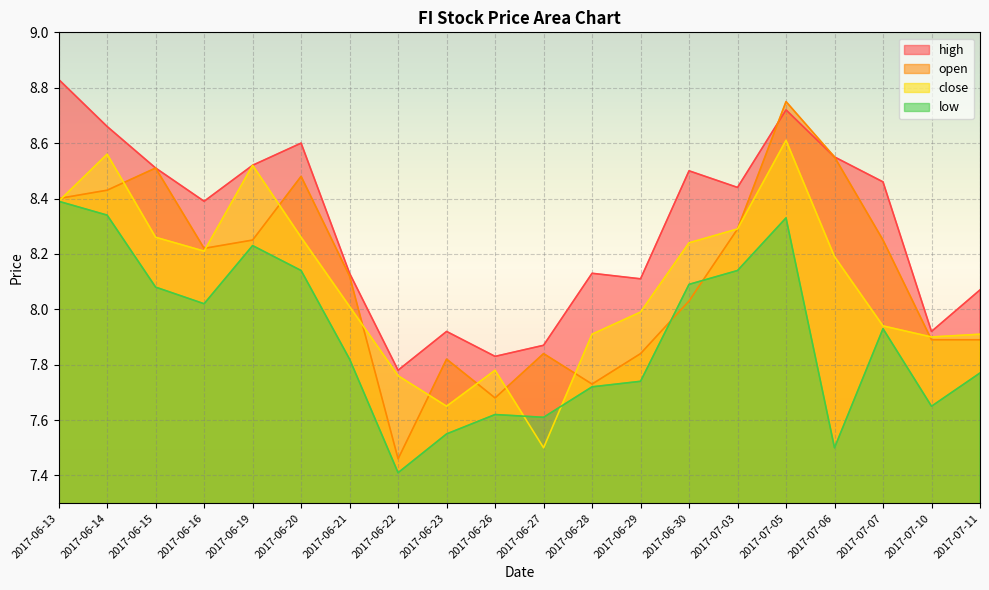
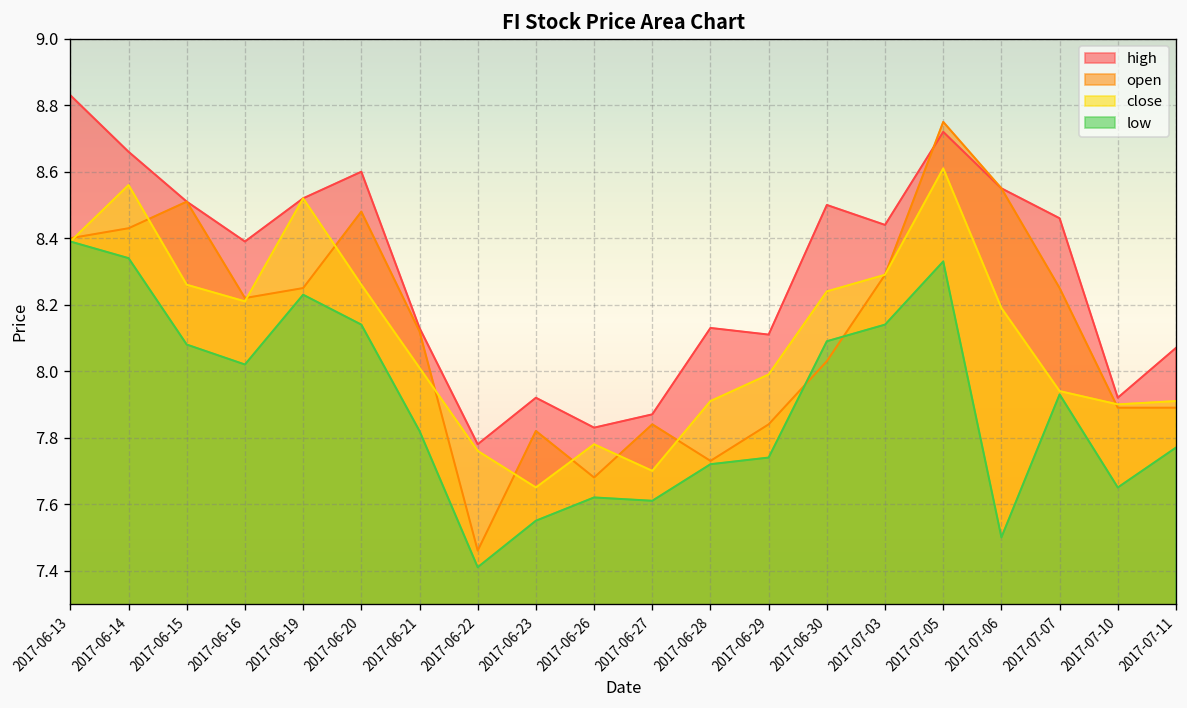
close, 2017-06-27: 7.5 -> 7.7
